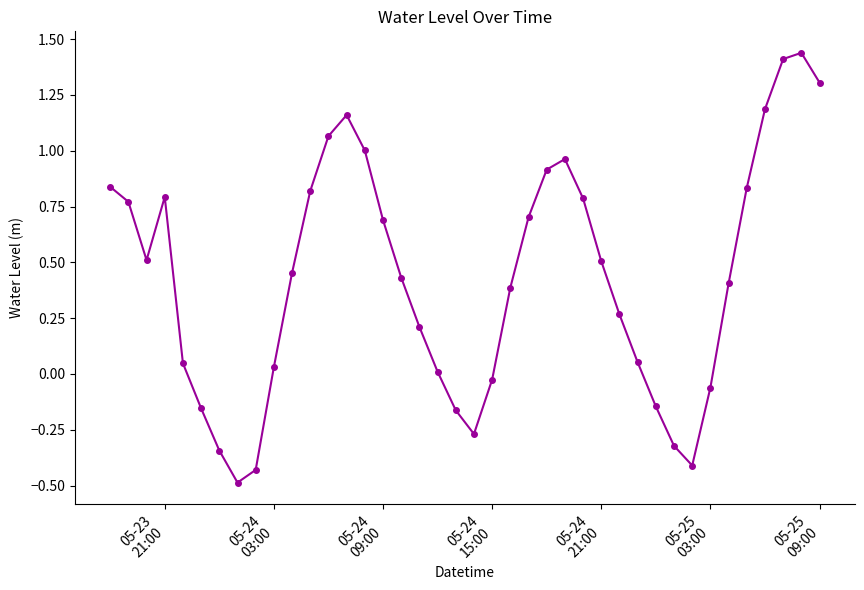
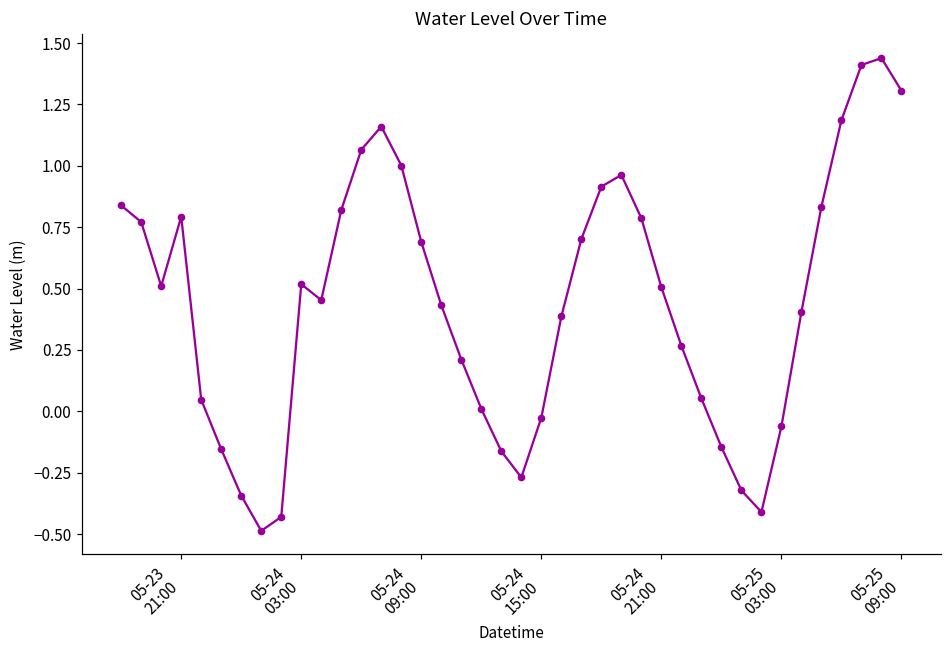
05-24 03:00: 0.03 -> 0.52
